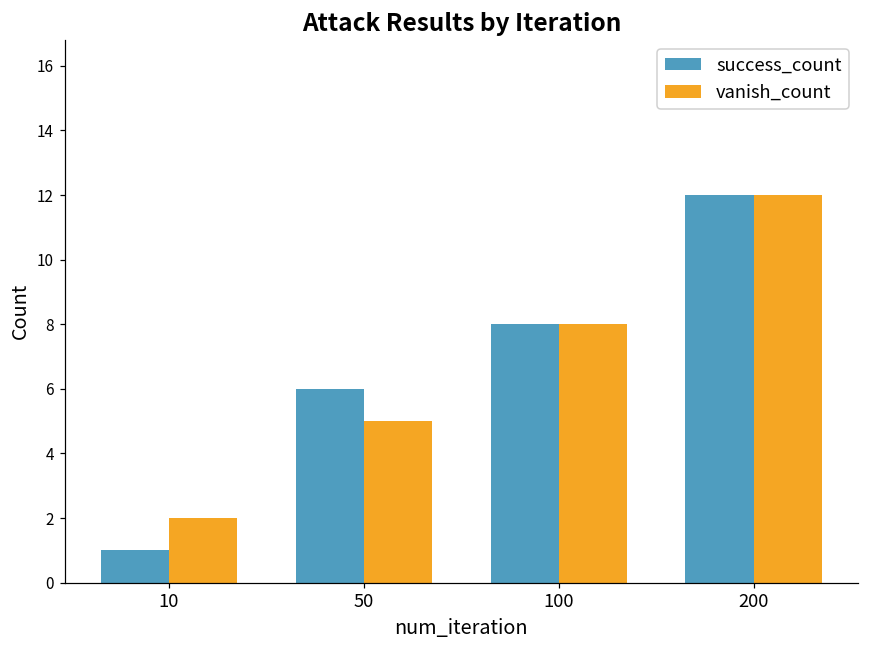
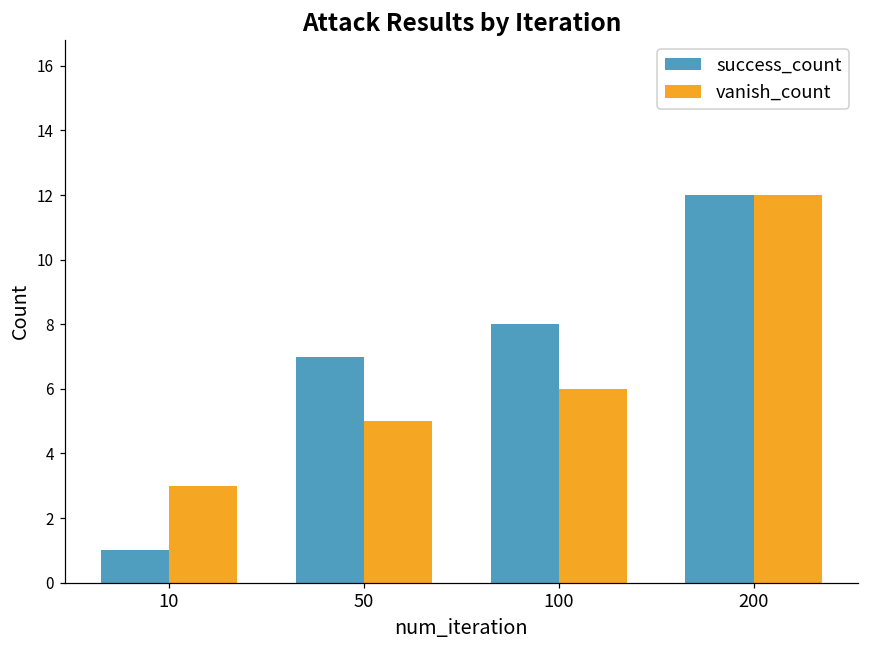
vanish_count, 10: 2 -> 3
success_count, 50: 6 -> 7
vanish_count, 100: 8 -> 6
